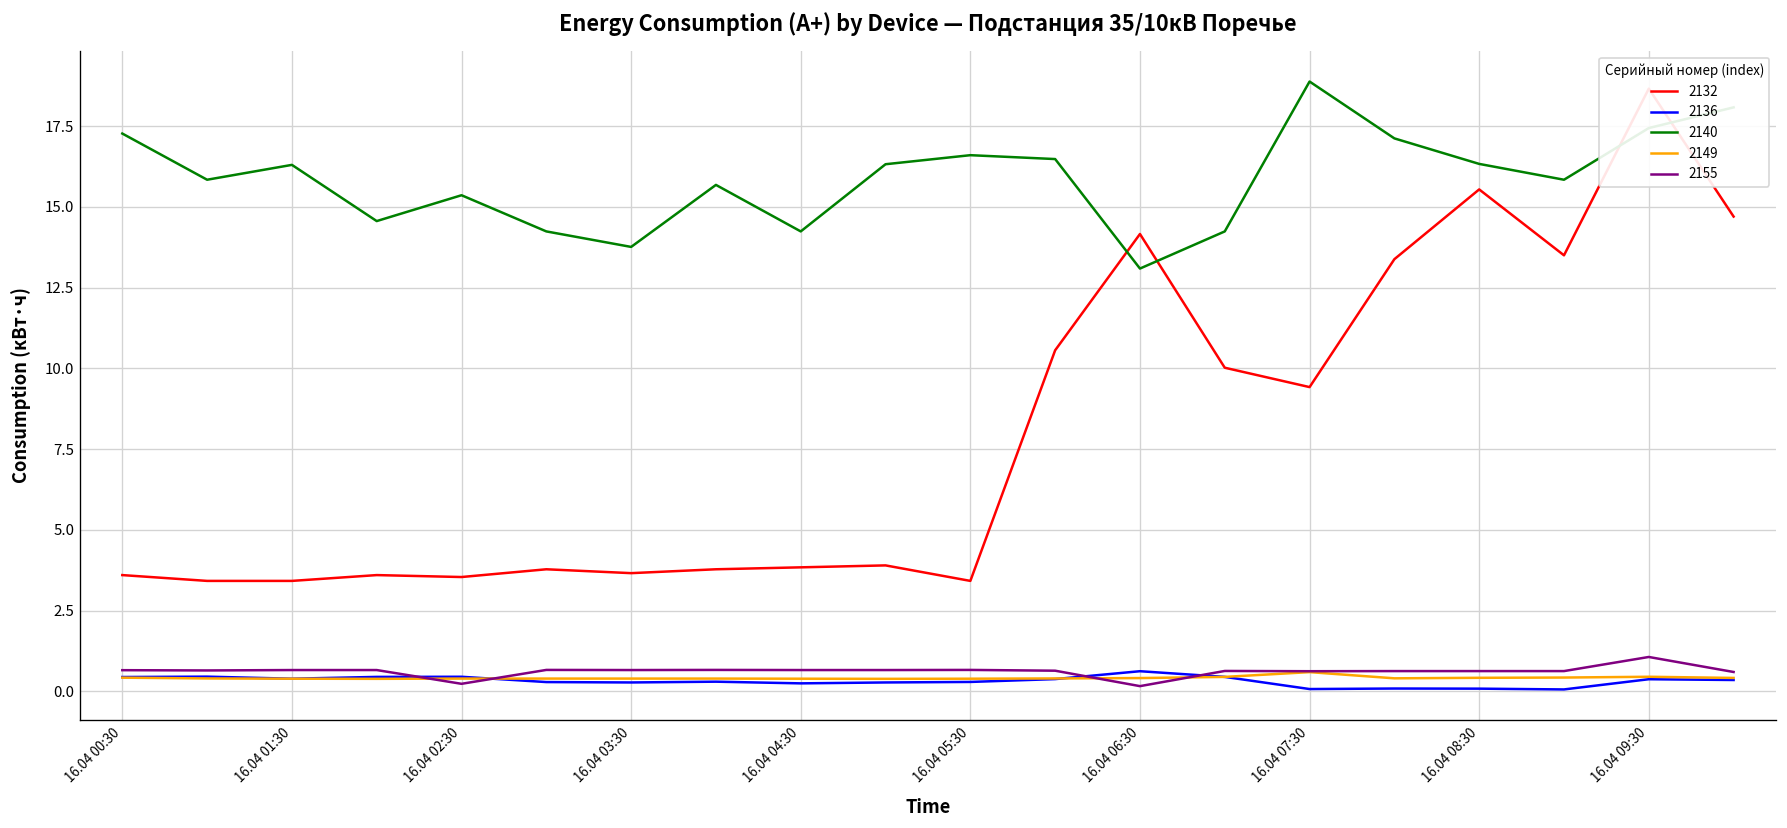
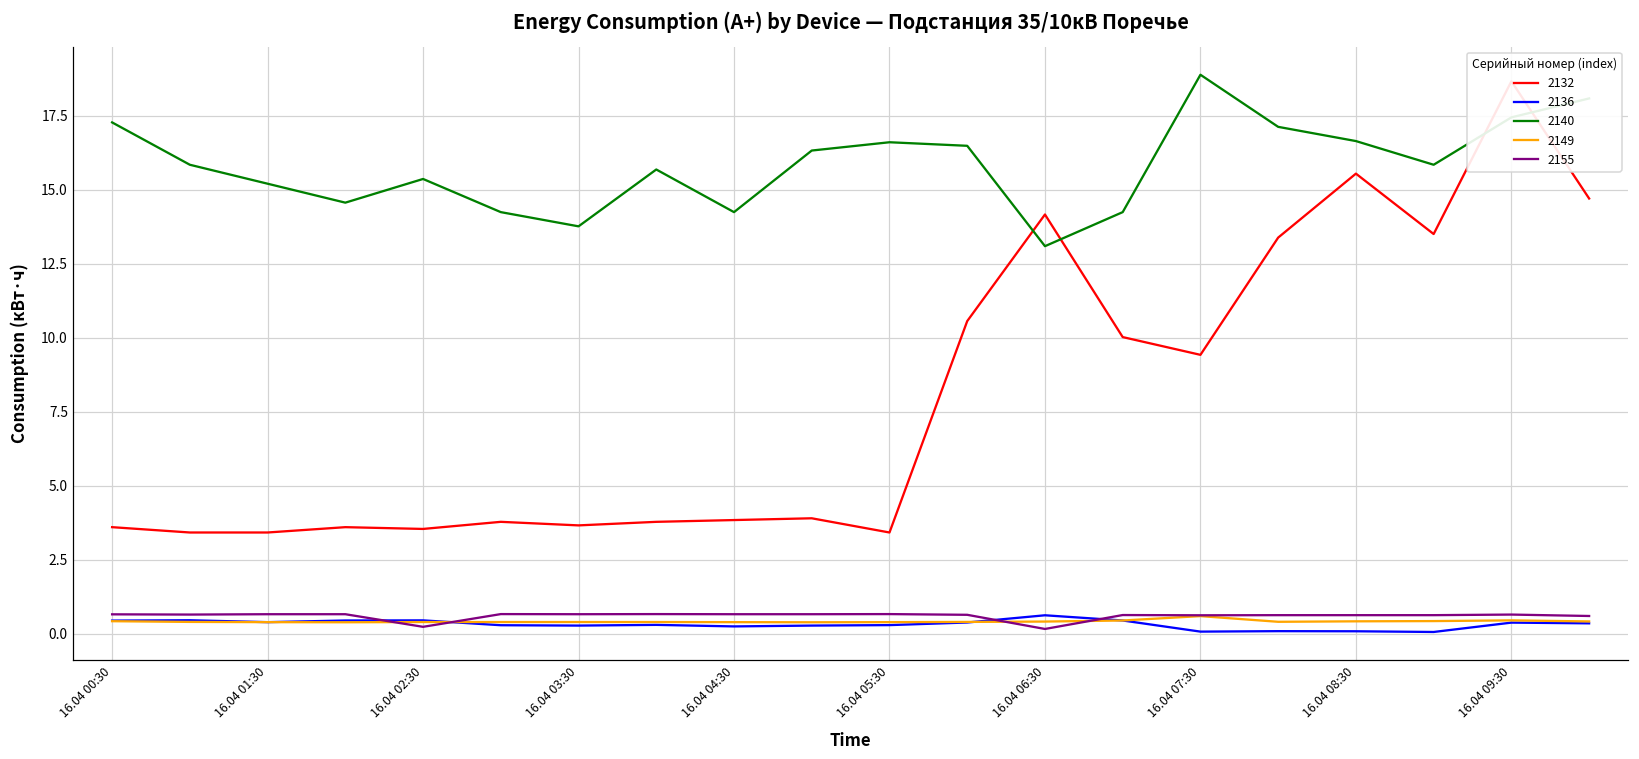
2140, 16.04 01:30: 16.3 -> 15.2
2140, 16.04 08:30: 16.3 -> 16.6
2155, 16.04 09:30: 1.1 -> 0.6
